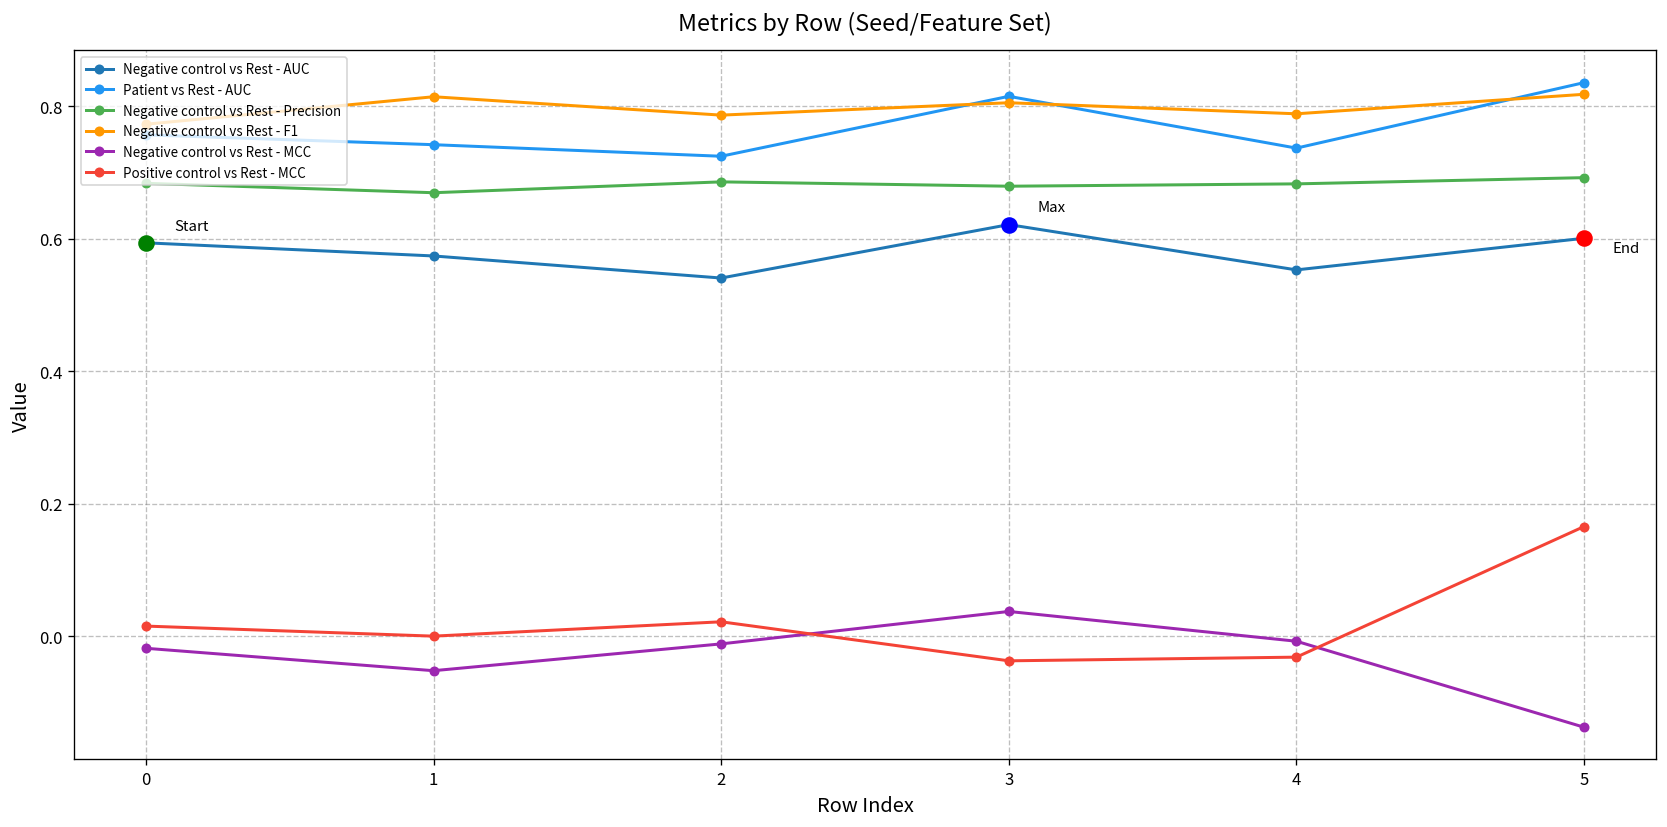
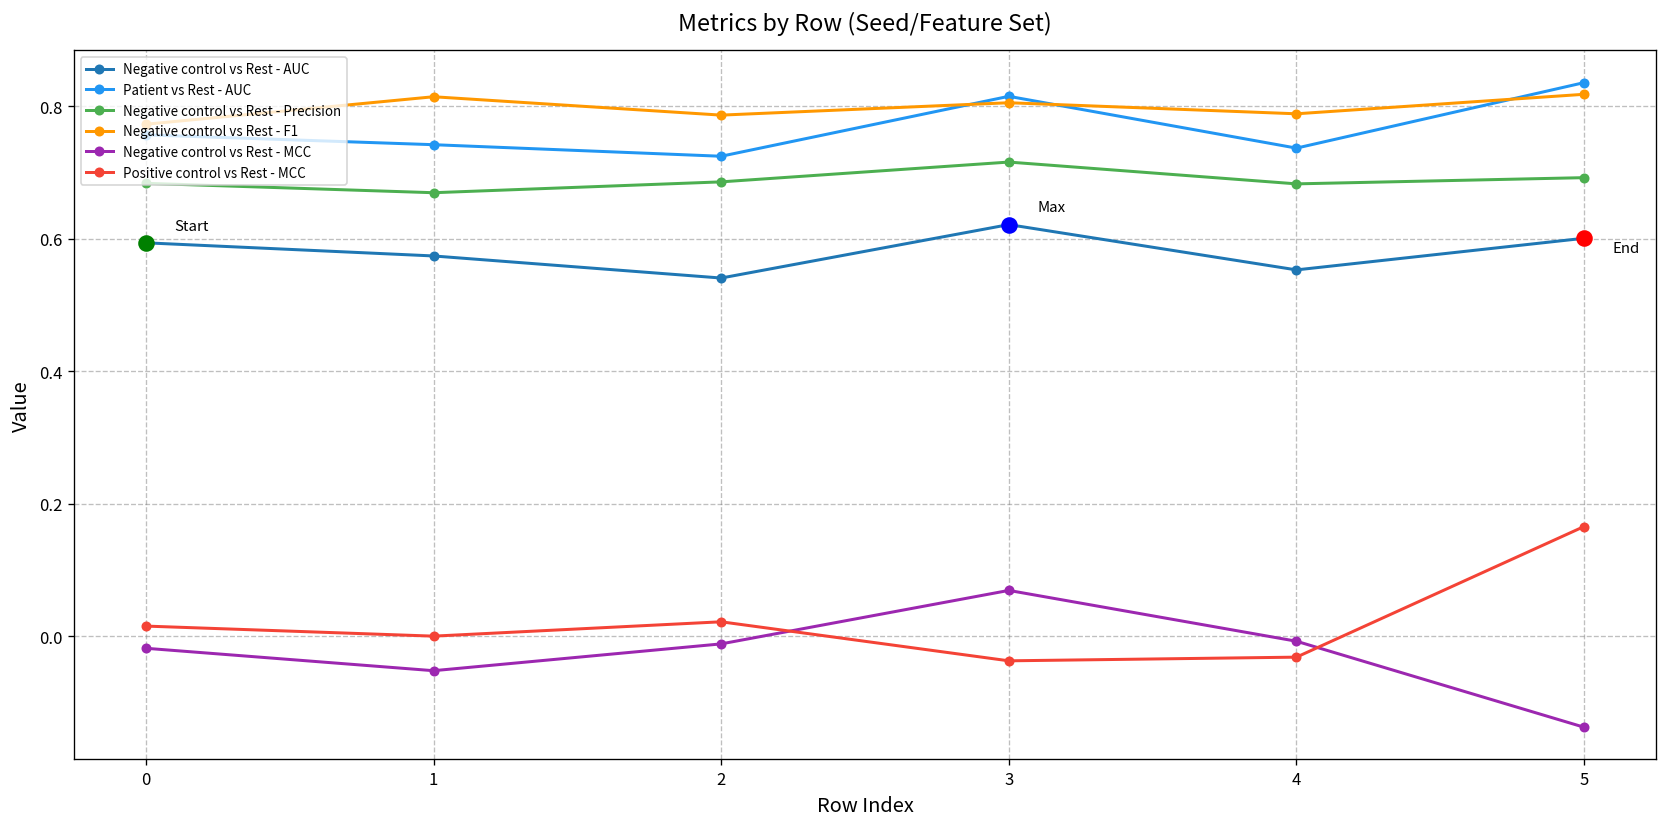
Negative control vs Rest - Precision, 3: 0.68 -> 0.72
Negative control vs Rest - MCC, 3: 0.04 -> 0.07
